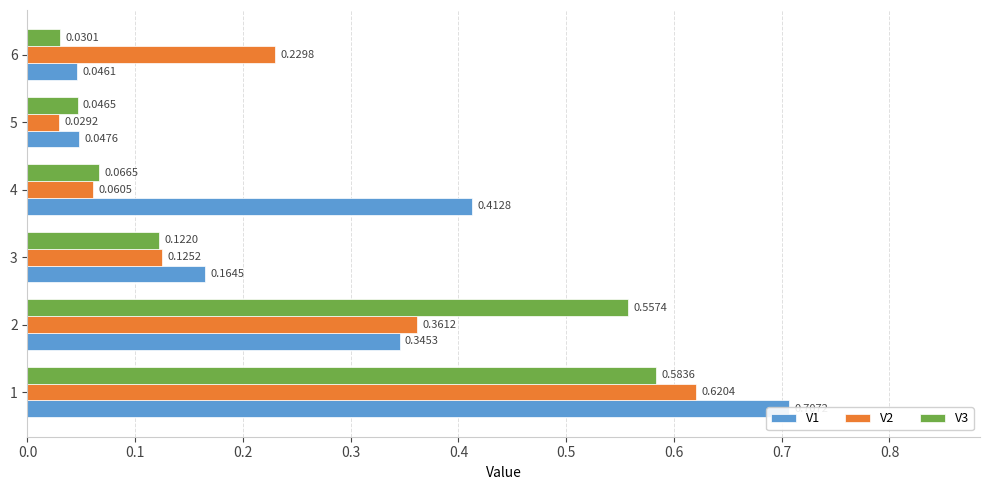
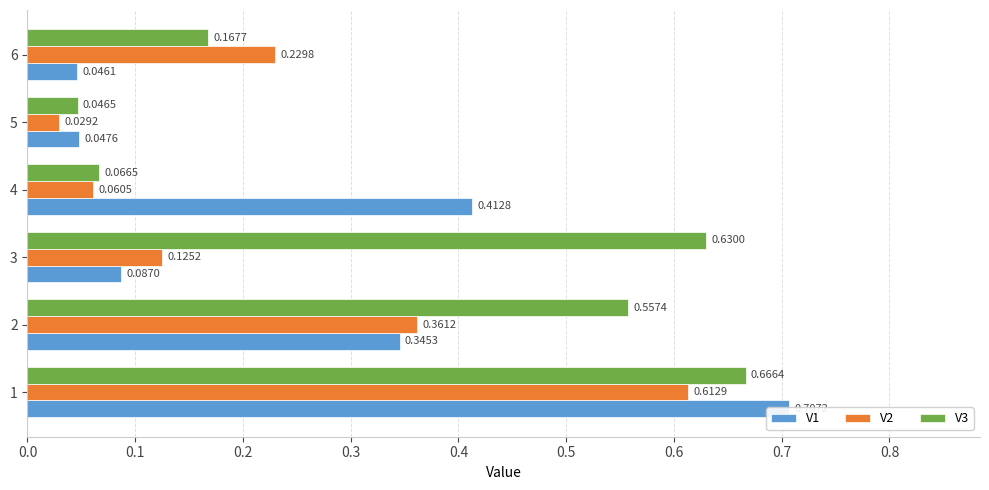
V3, 6: 0.0301 -> 0.1677
V3, 3: 0.1220 -> 0.6300
V1, 3: 0.1645 -> 0.0870
V3, 1: 0.5836 -> 0.6664
V2, 1: 0.6204 -> 0.6129
